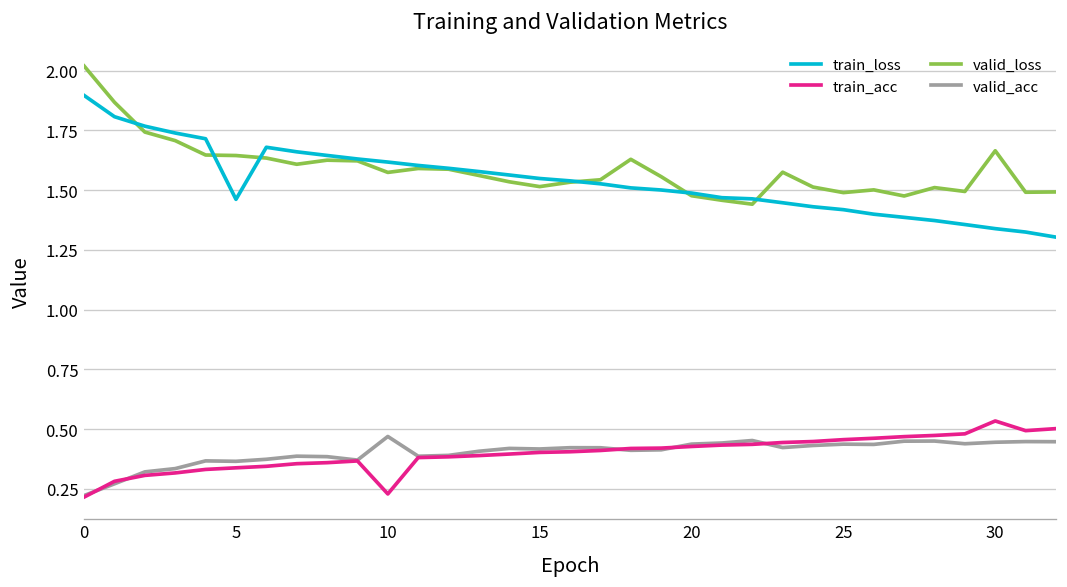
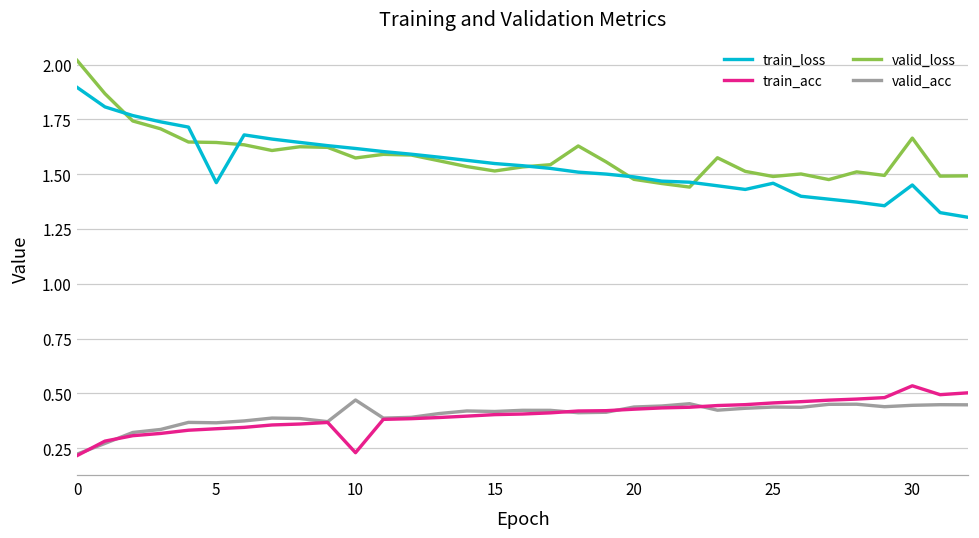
train_loss, 25: 1.42 -> 1.46
train_loss, 30: 1.34 -> 1.45
